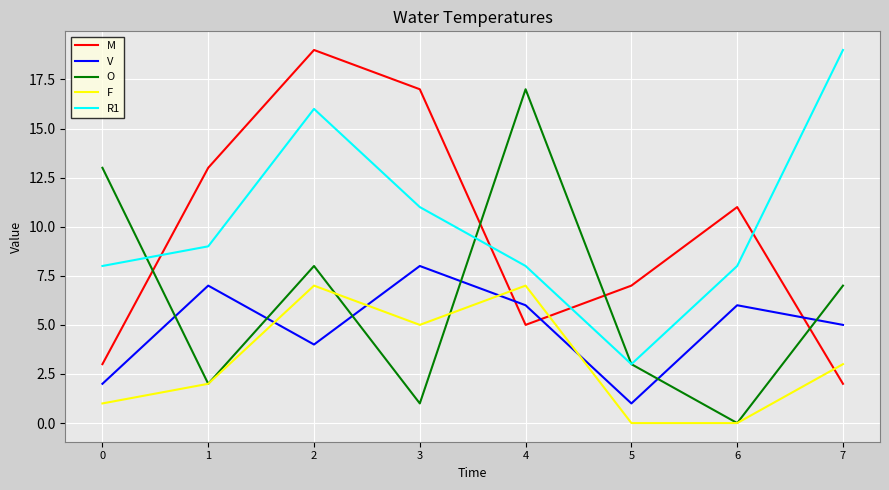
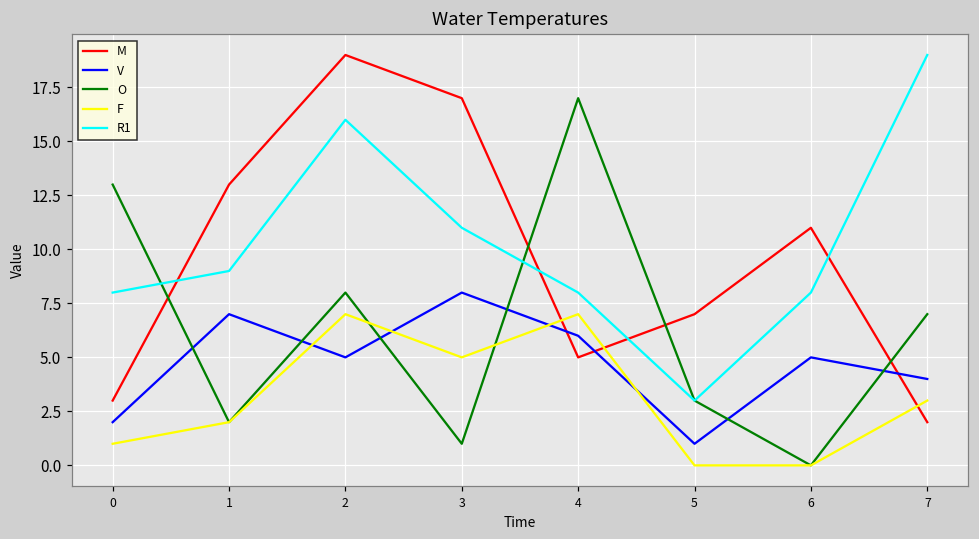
V, 2: 4 -> 5
V, 6: 6 -> 5
V, 7: 5 -> 4
